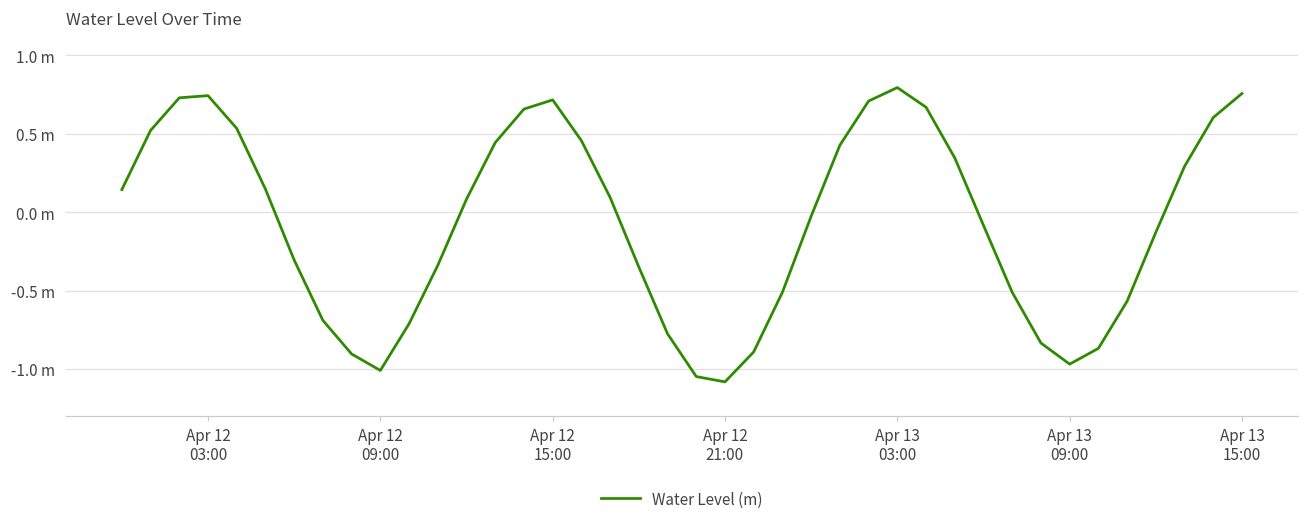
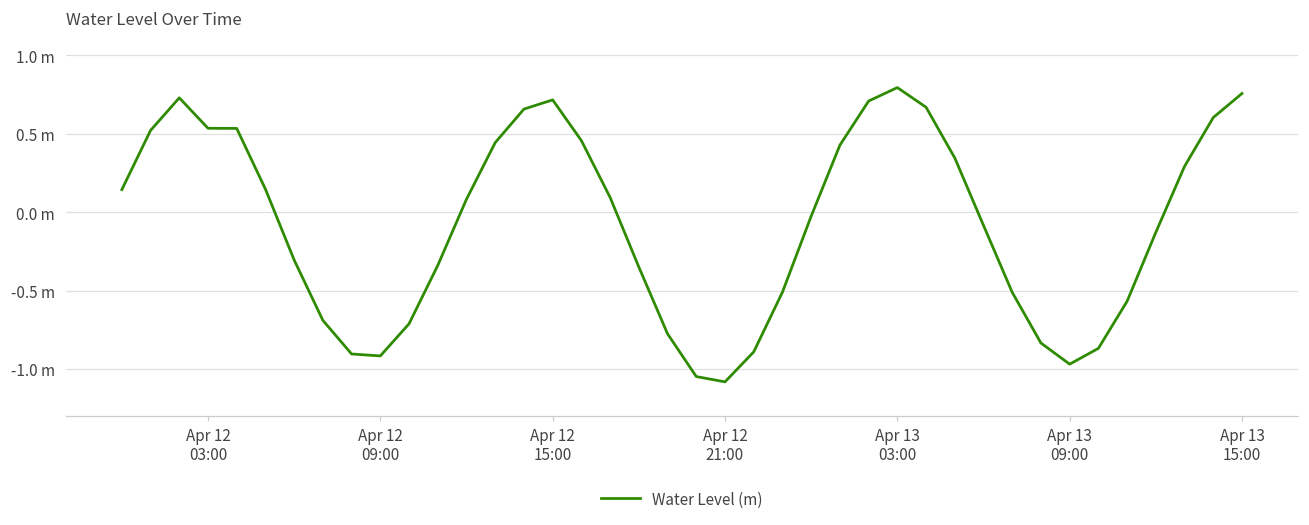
Apr 12 03:00: 0.74 m -> 0.54 m
Apr 12 09:00: -1.01 m -> -0.92 m
